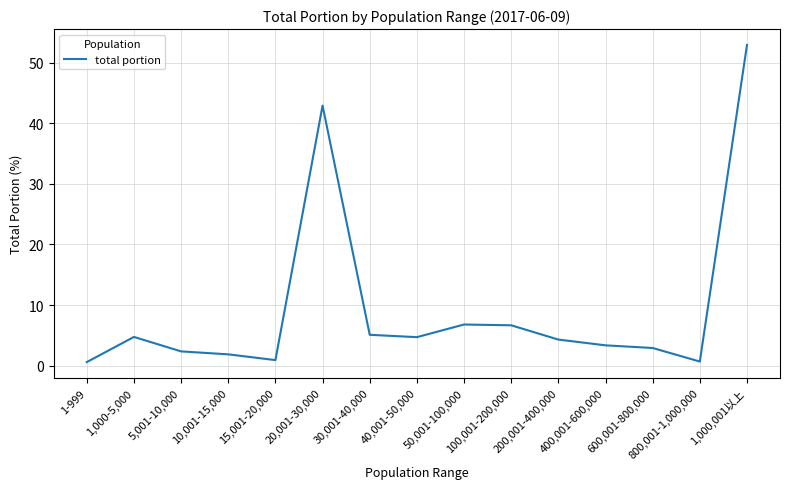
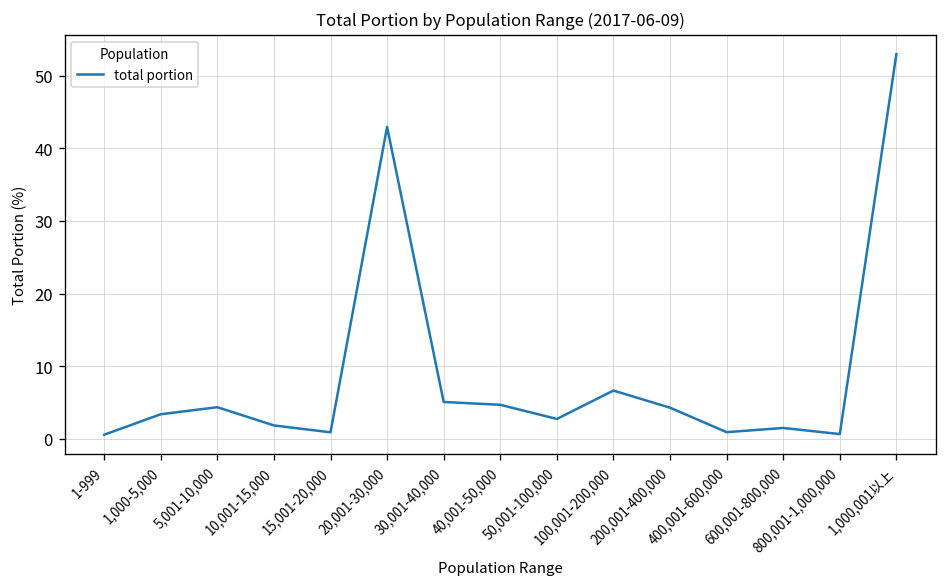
1,000-5,000: 5 -> 3
5,001-10,000: 2 -> 4
50,001-100,000: 7 -> 3
400,001-600,000: 3 -> 1
600,001-800,000: 3 -> 2
